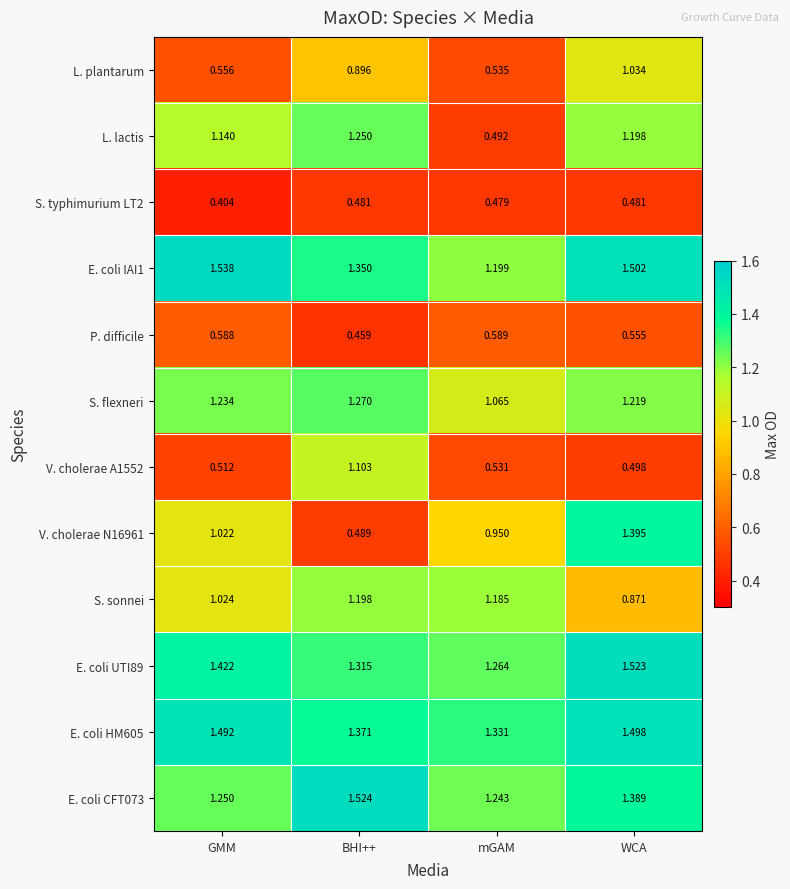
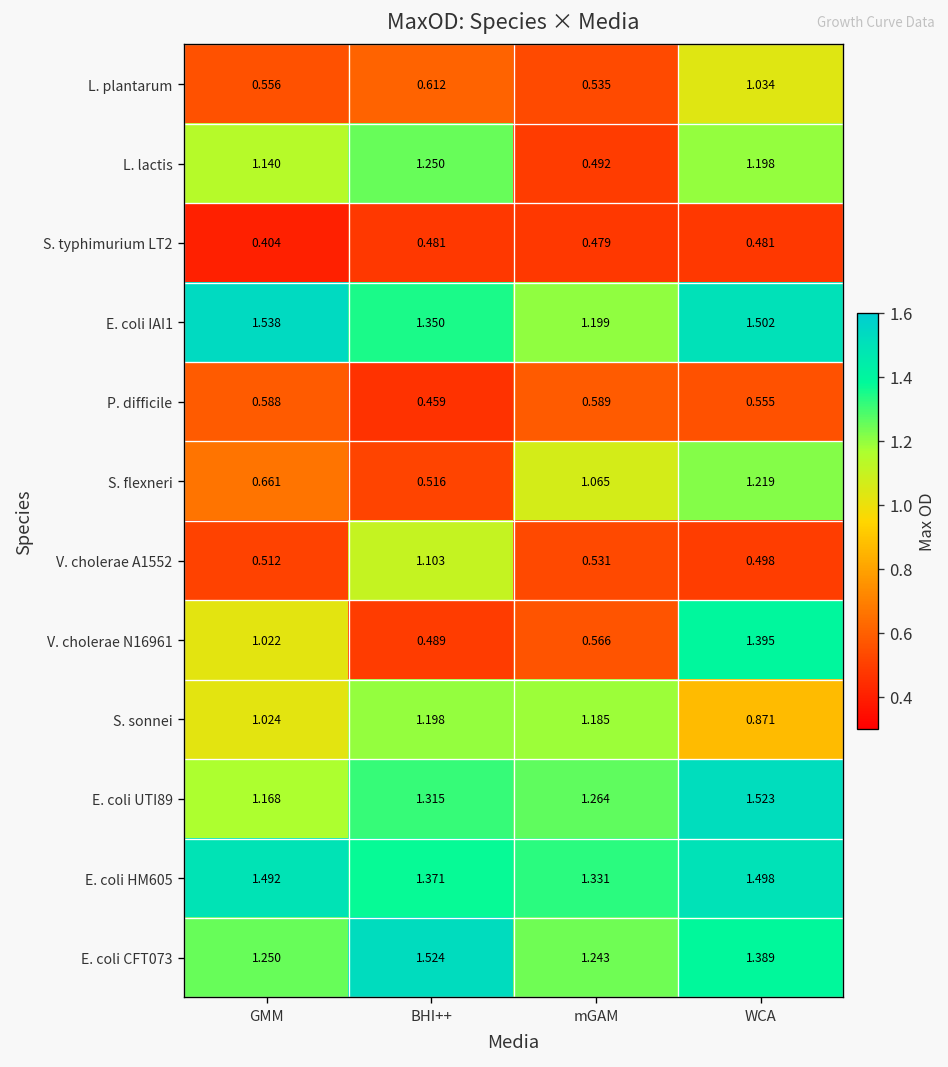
L. plantarum, BHI++: 0.896 -> 0.612
S. flexneri, GMM: 1.234 -> 0.661
S. flexneri, BHI++: 1.270 -> 0.516
V. cholerae N16961, mGAM: 0.950 -> 0.566
E. coli UTI89, GMM: 1.422 -> 1.168
